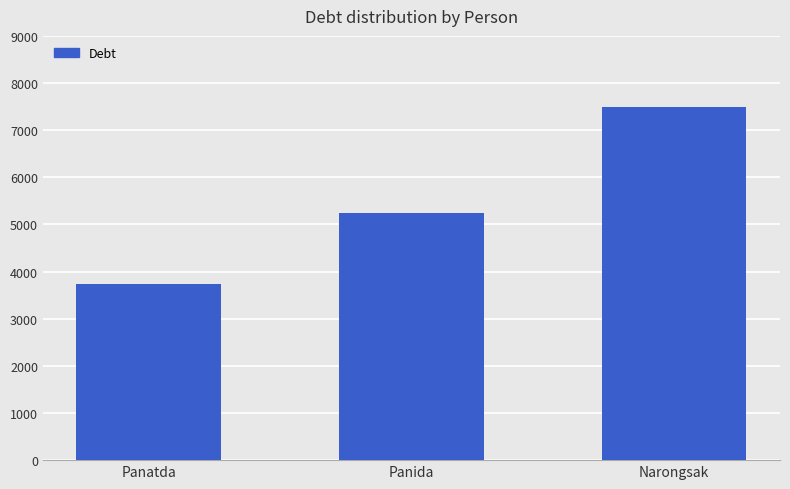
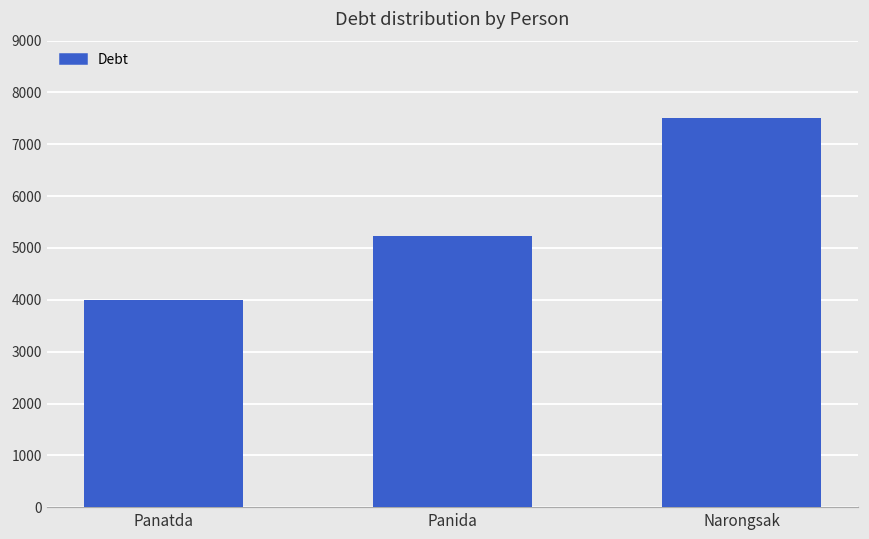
Panatda: 3700 -> 4000
